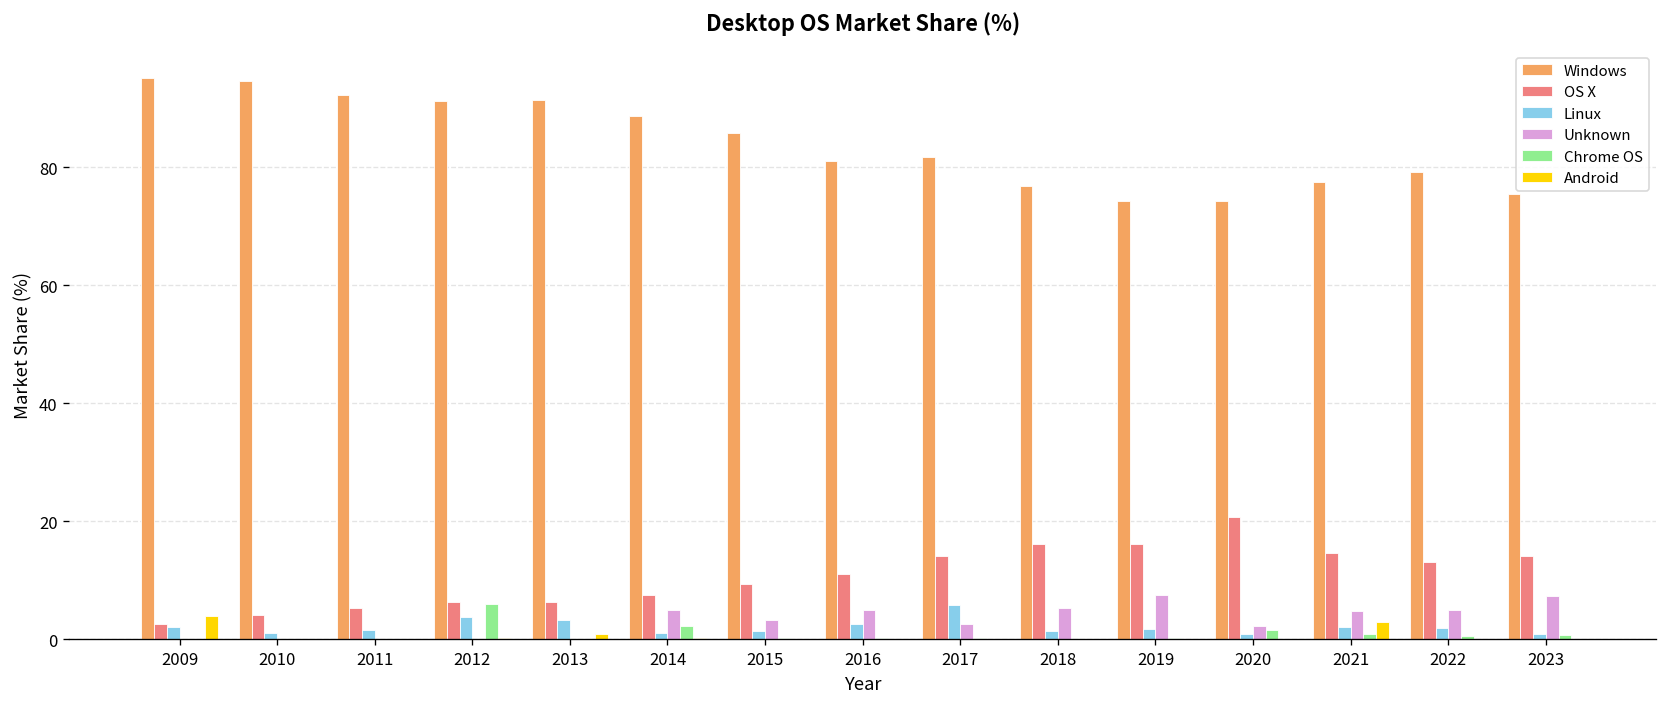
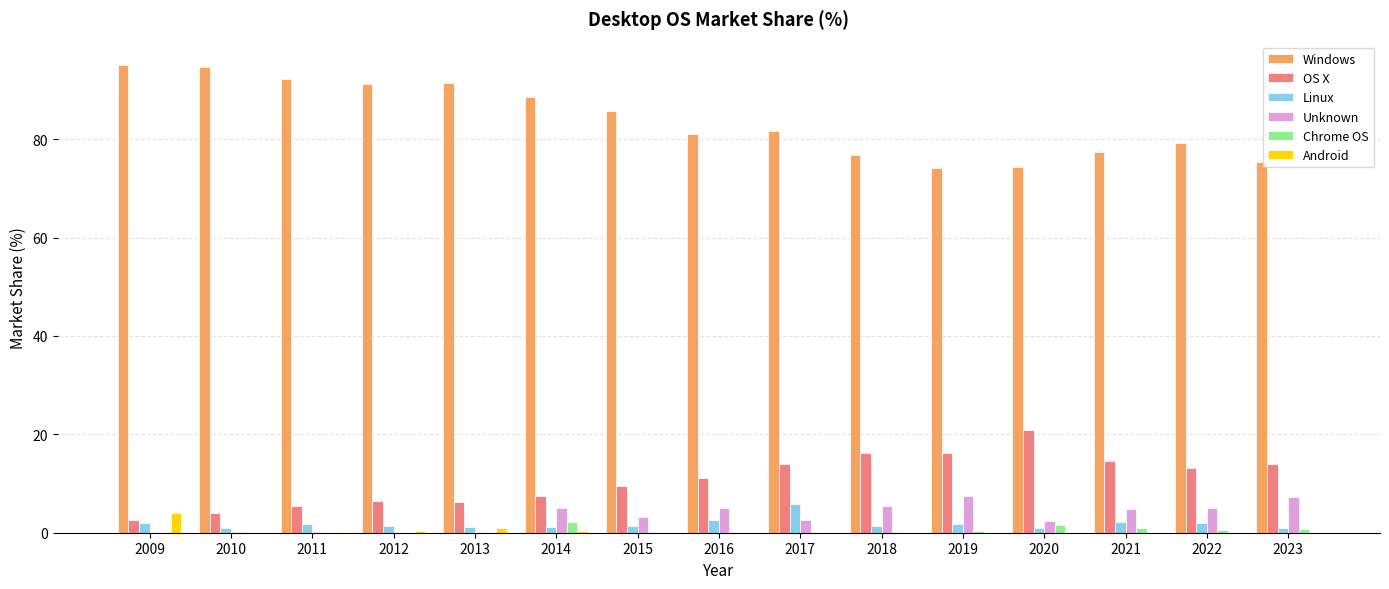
Linux, 2012: 4 -> 1
Chrome OS, 2012: 6 -> 0
Linux, 2013: 3 -> 1
Android, 2021: 3 -> 0
